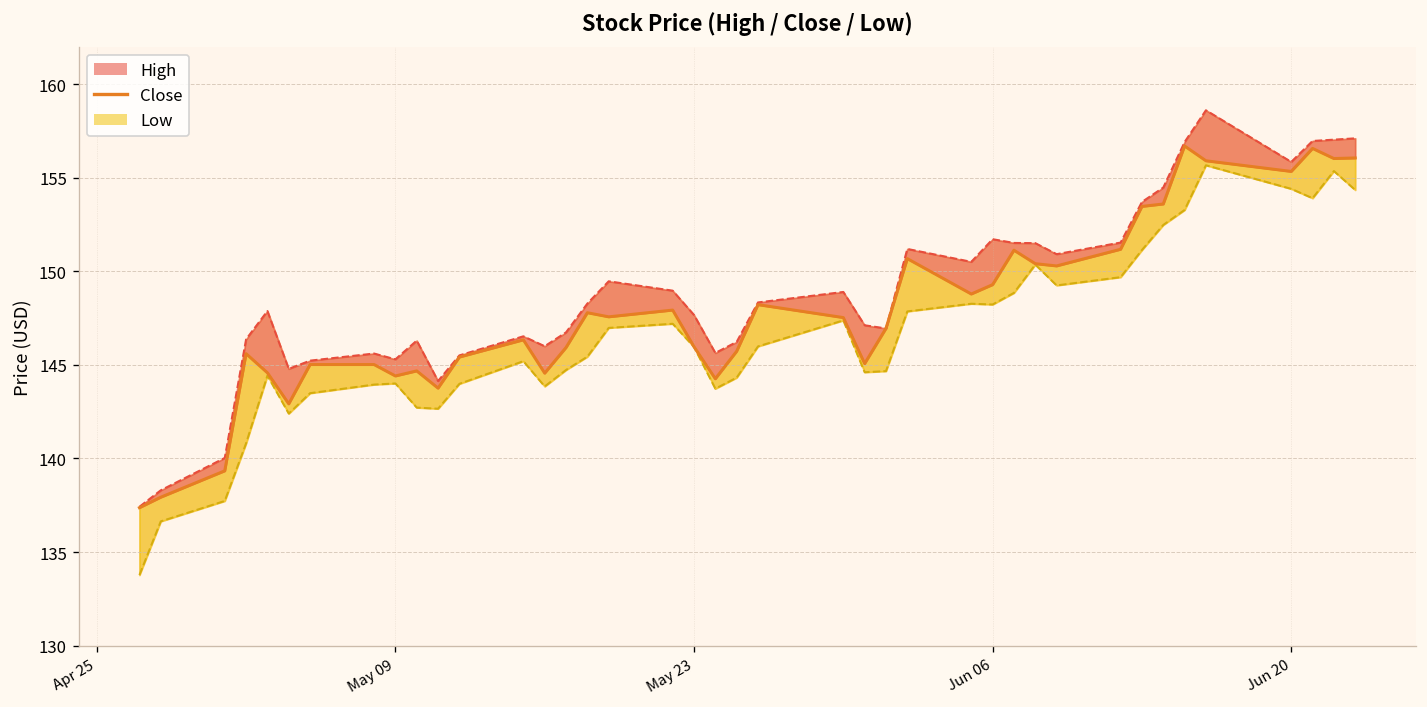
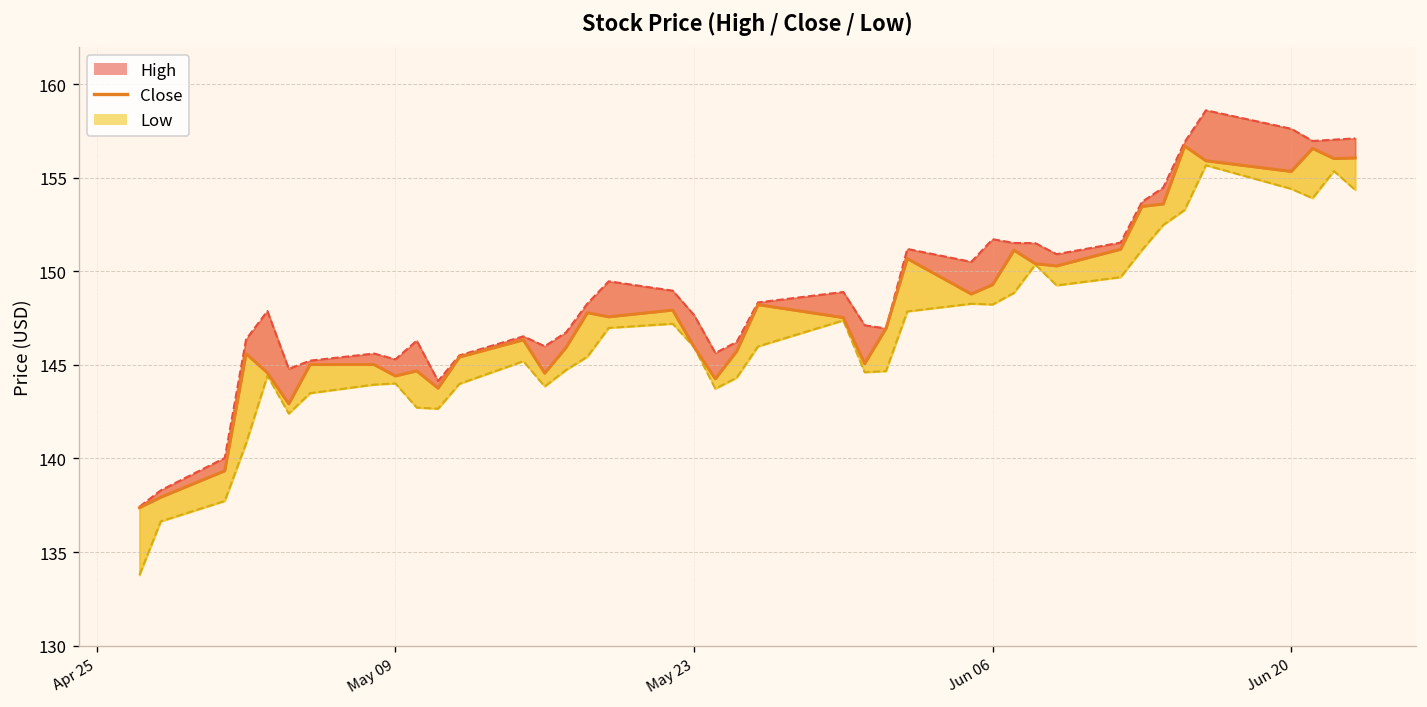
High, Jun 20: 155.9 -> 157.6
